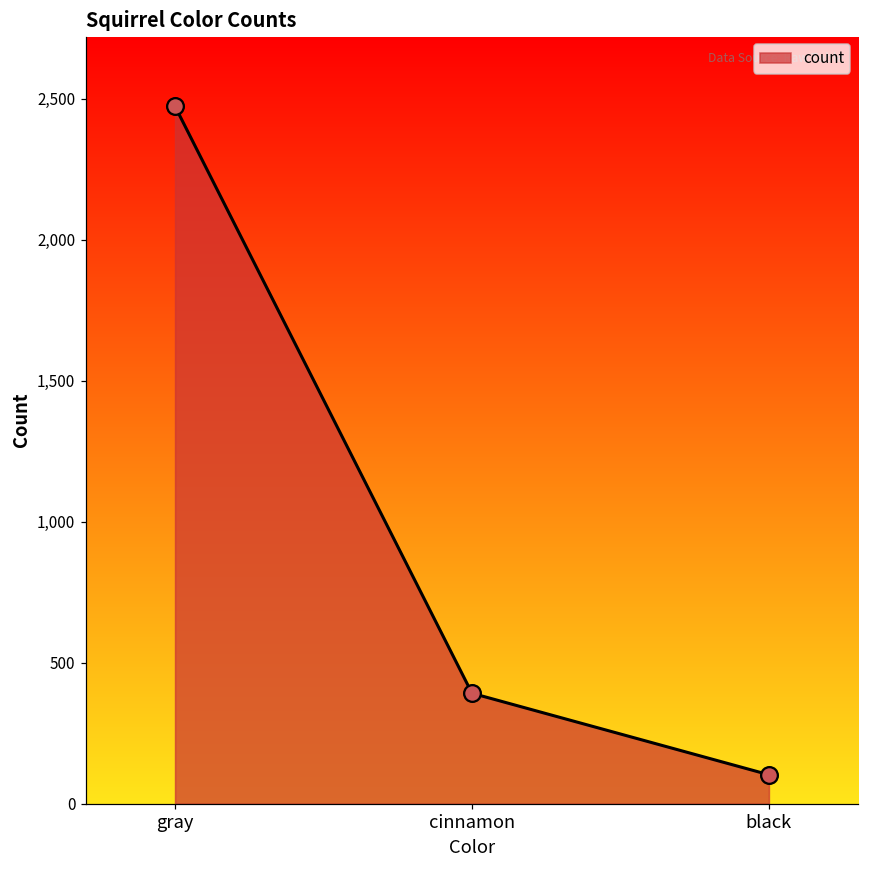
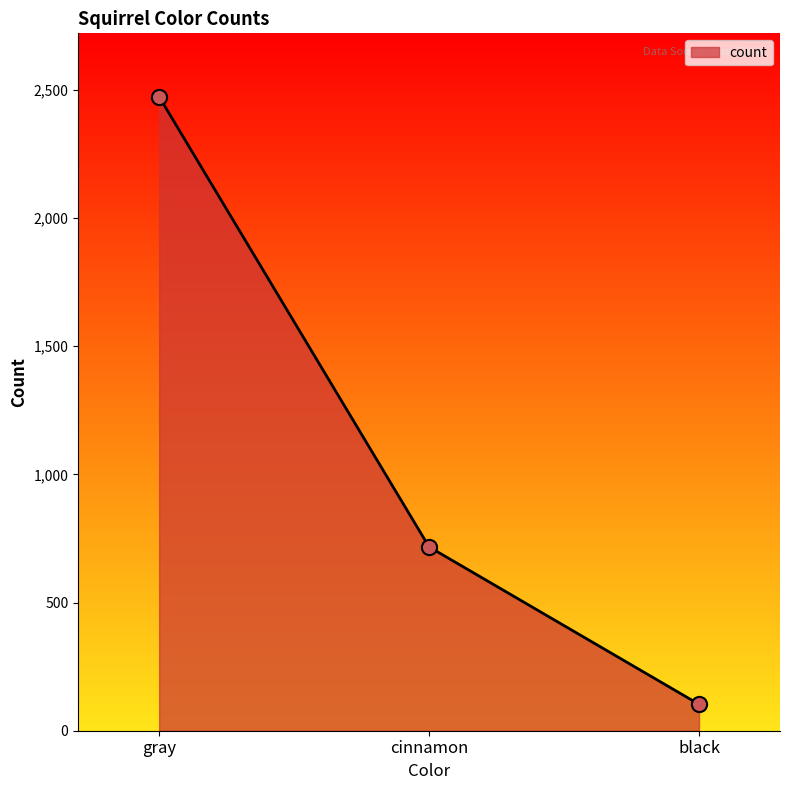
cinnamon: 390 -> 720
